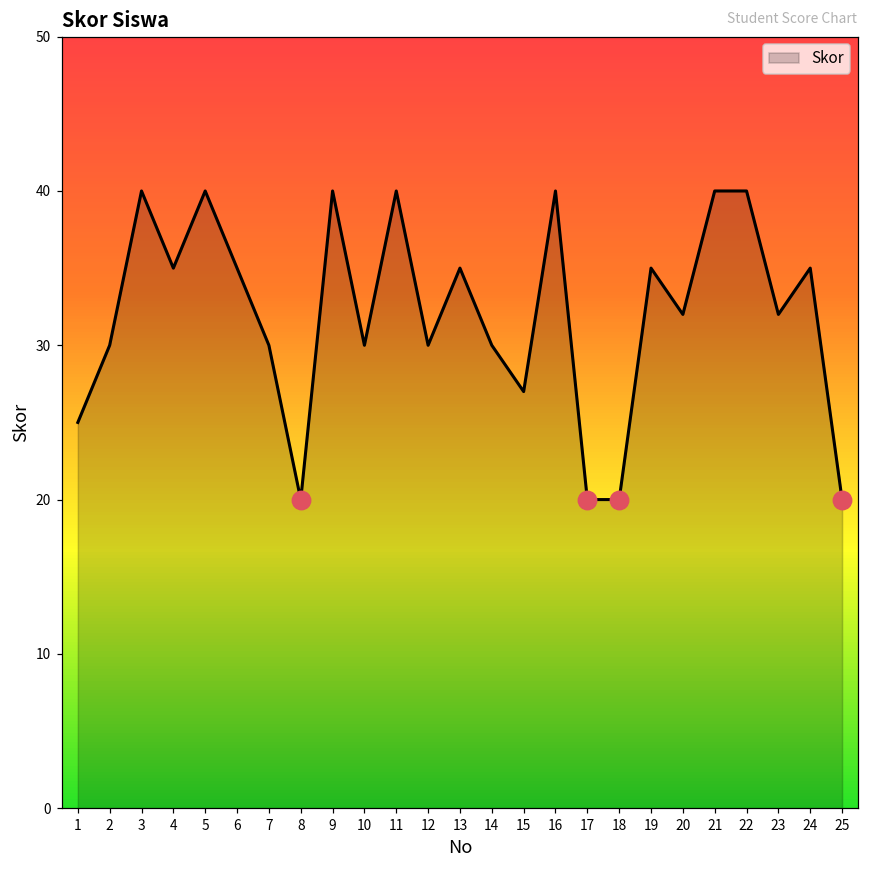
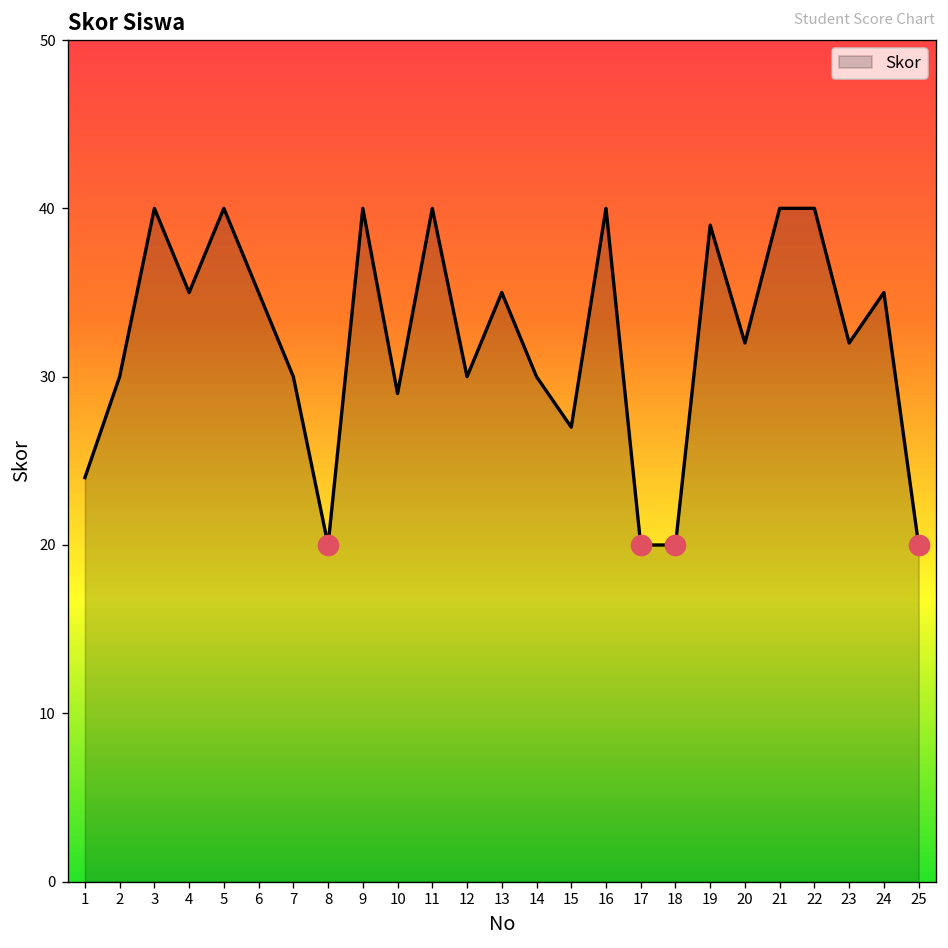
Skor, 1: 25 -> 24
Skor, 10: 30 -> 29
Skor, 19: 35 -> 39
